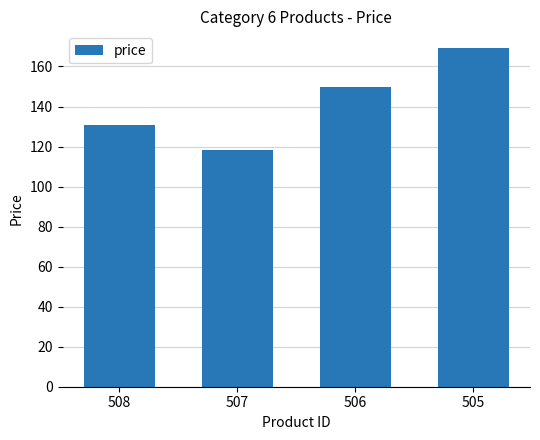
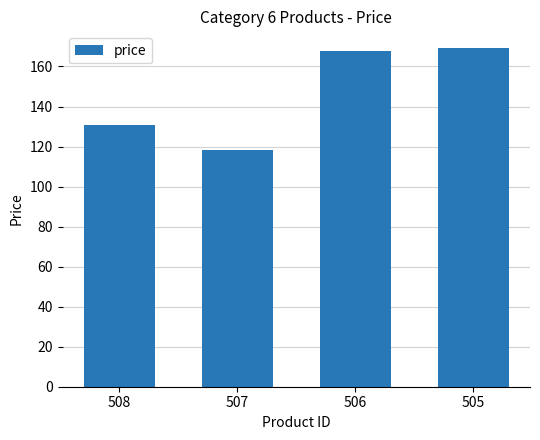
506: 150 -> 167
